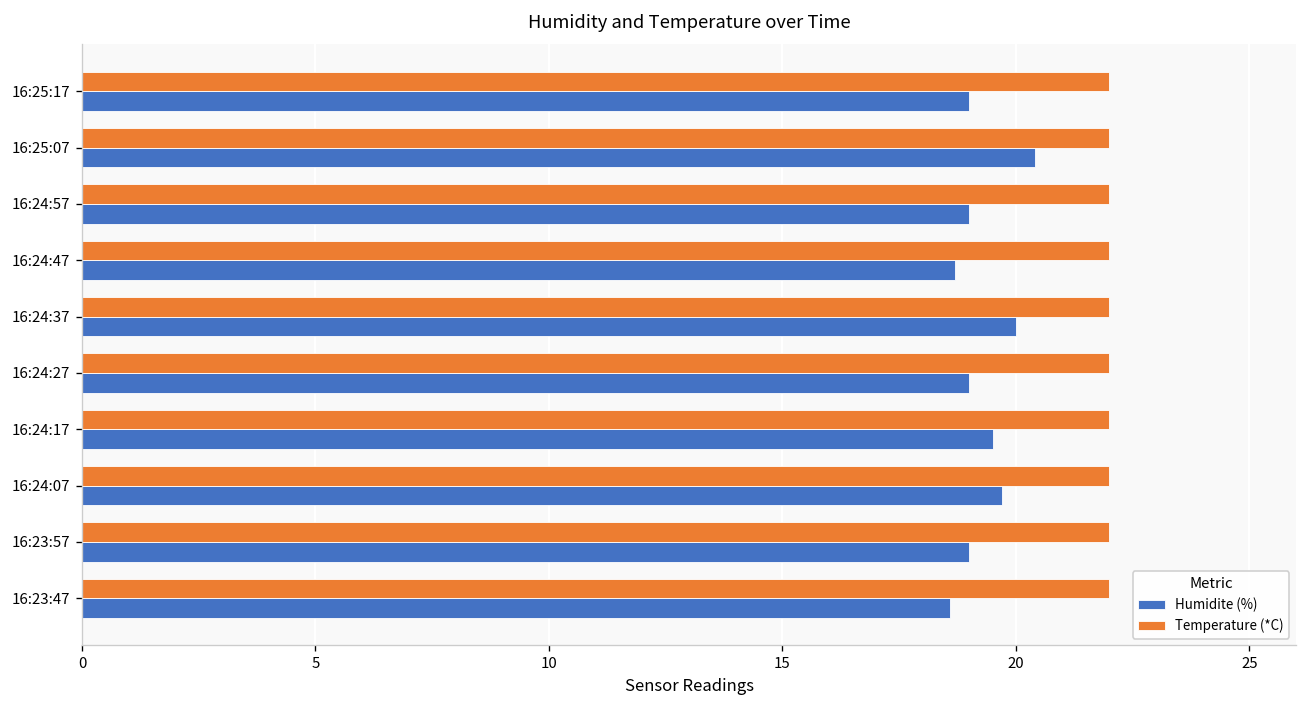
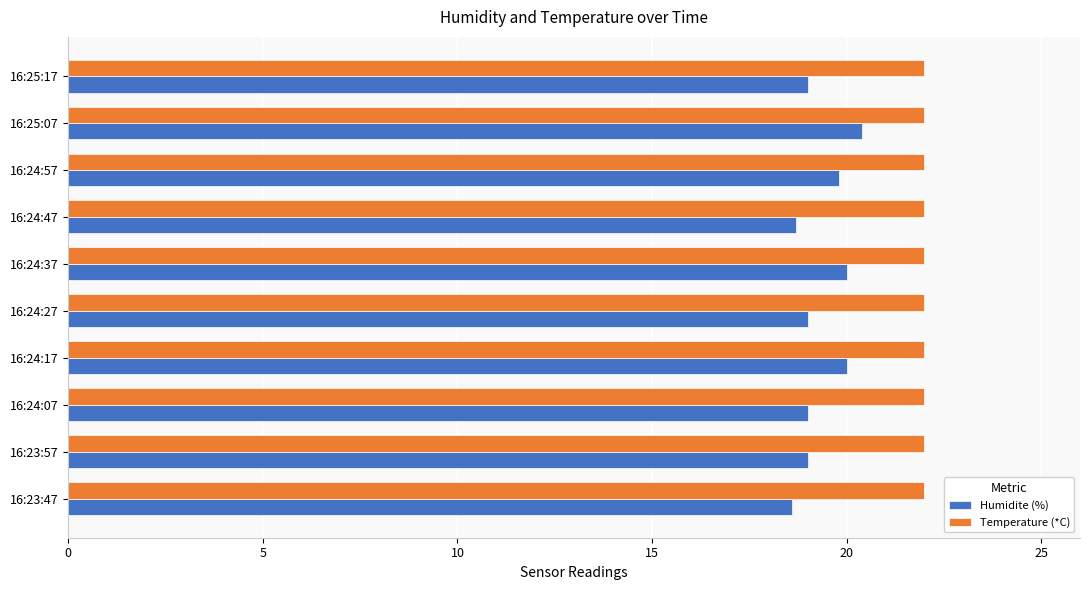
Humidite (%), 16:24:57: 19.0 -> 19.8
Humidite (%), 16:24:17: 19.5 -> 20.0
Humidite (%), 16:24:07: 19.7 -> 19.0
